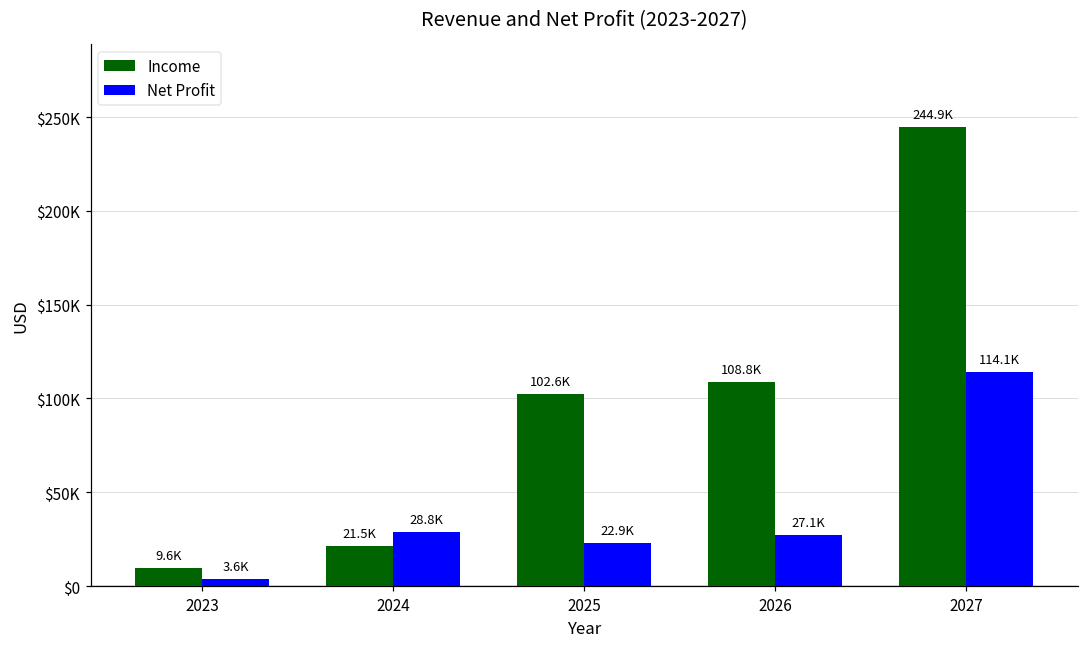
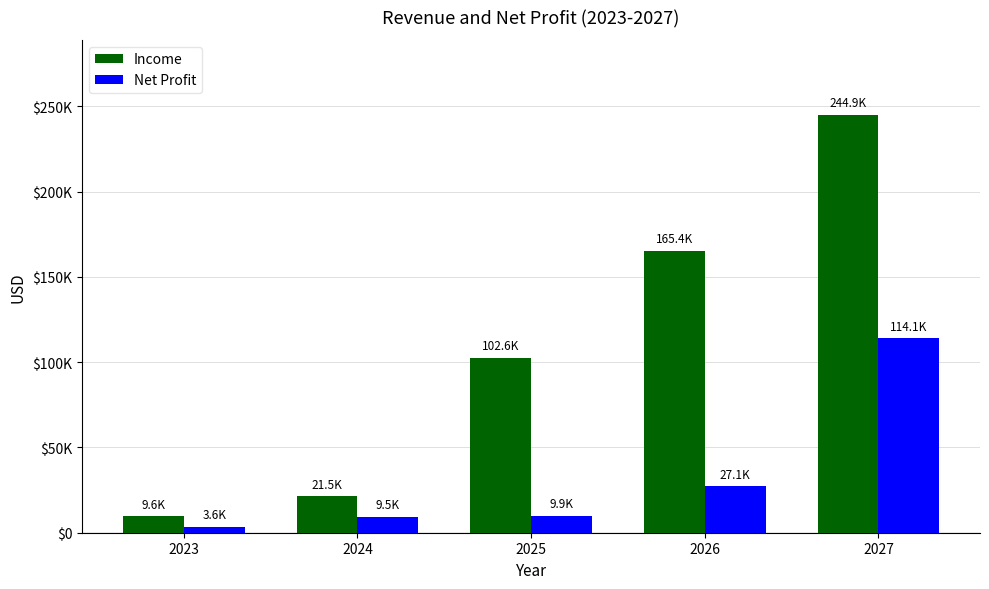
Net Profit, 2024: 28.8K -> 9.5K
Net Profit, 2025: 22.9K -> 9.9K
Income, 2026: 108.8K -> 165.4K
